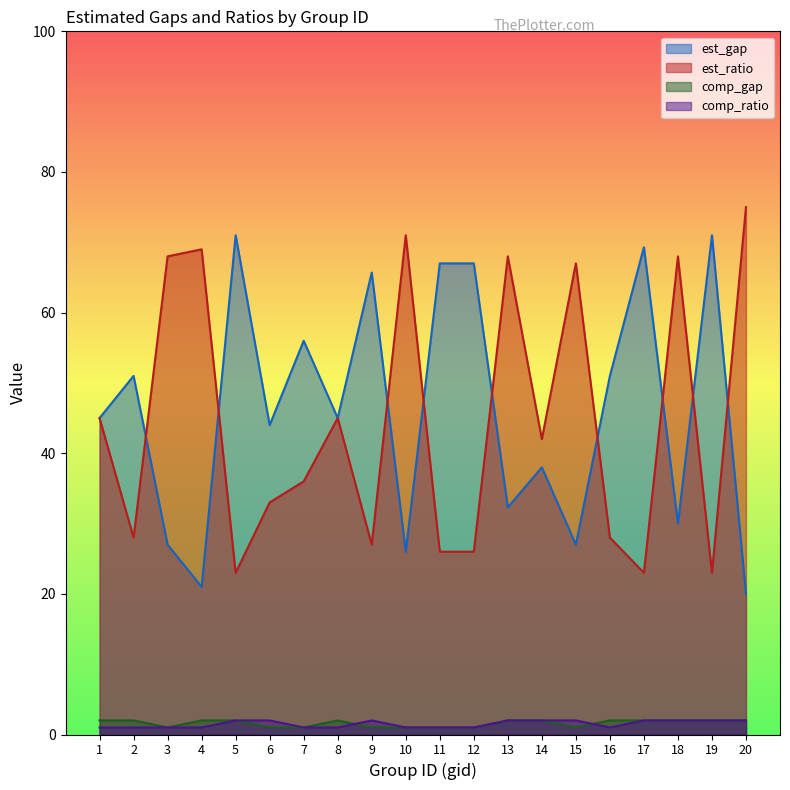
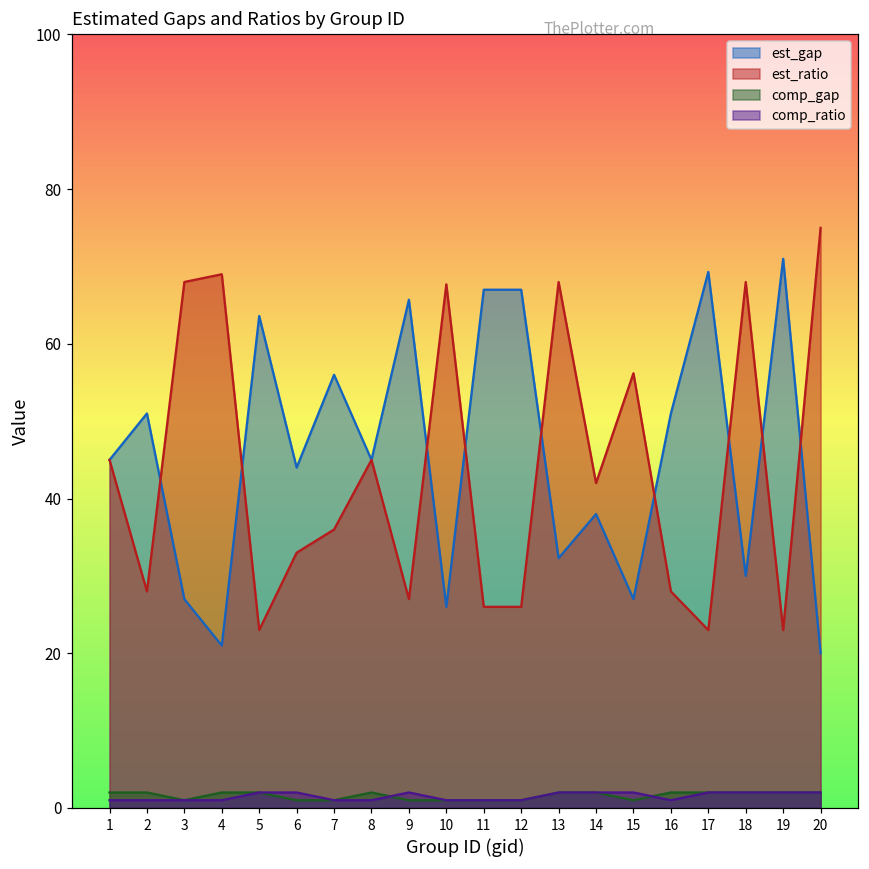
est_gap, 5: 71 -> 64
est_ratio, 10: 71 -> 68
est_ratio, 15: 67 -> 56
